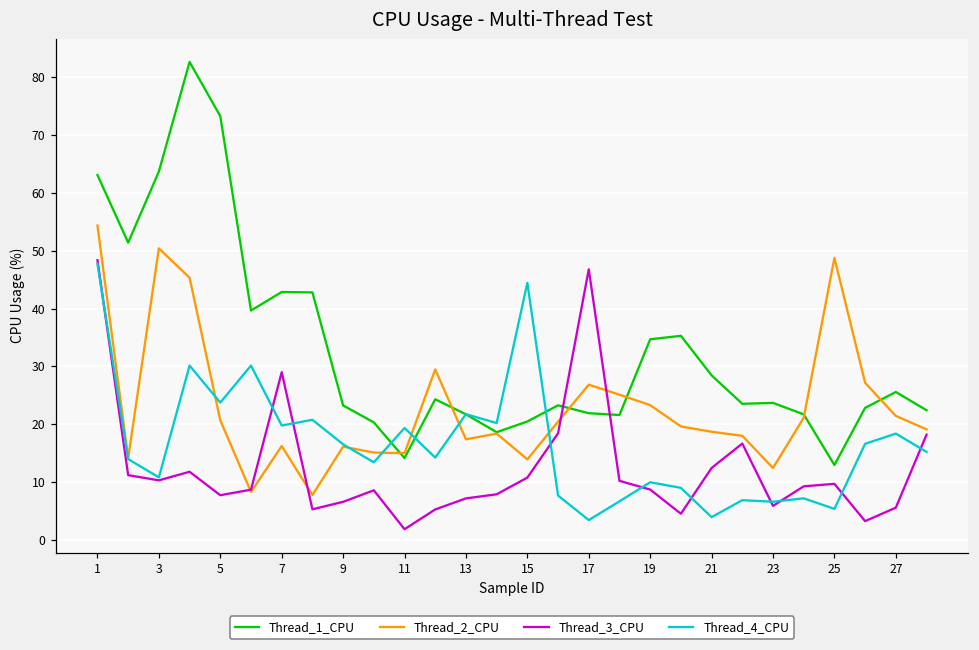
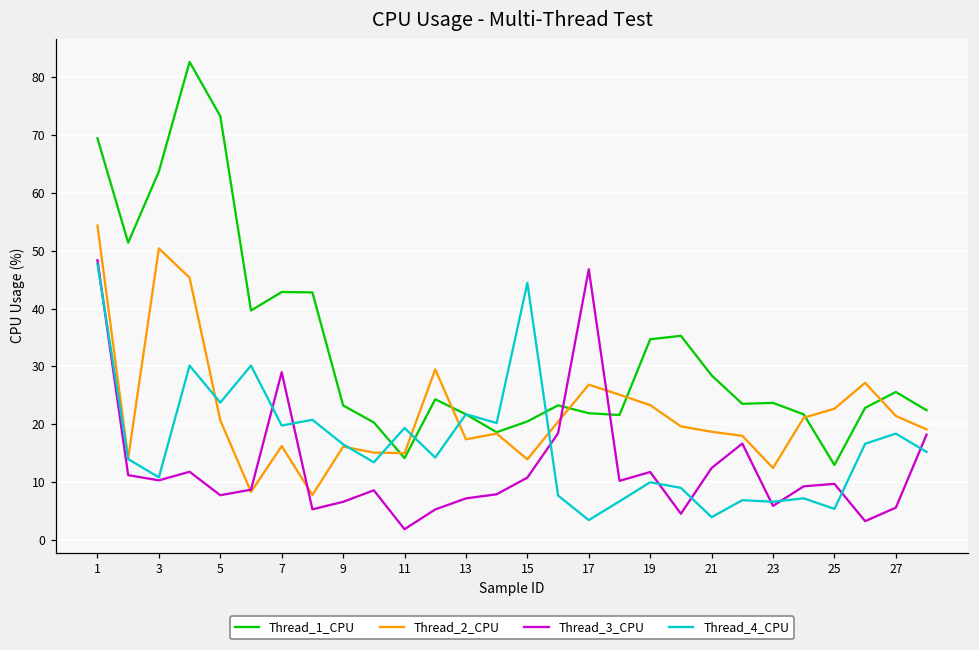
Thread_1_CPU, 1: 63 -> 69
Thread_3_CPU, 19: 9 -> 12
Thread_2_CPU, 25: 49 -> 23
